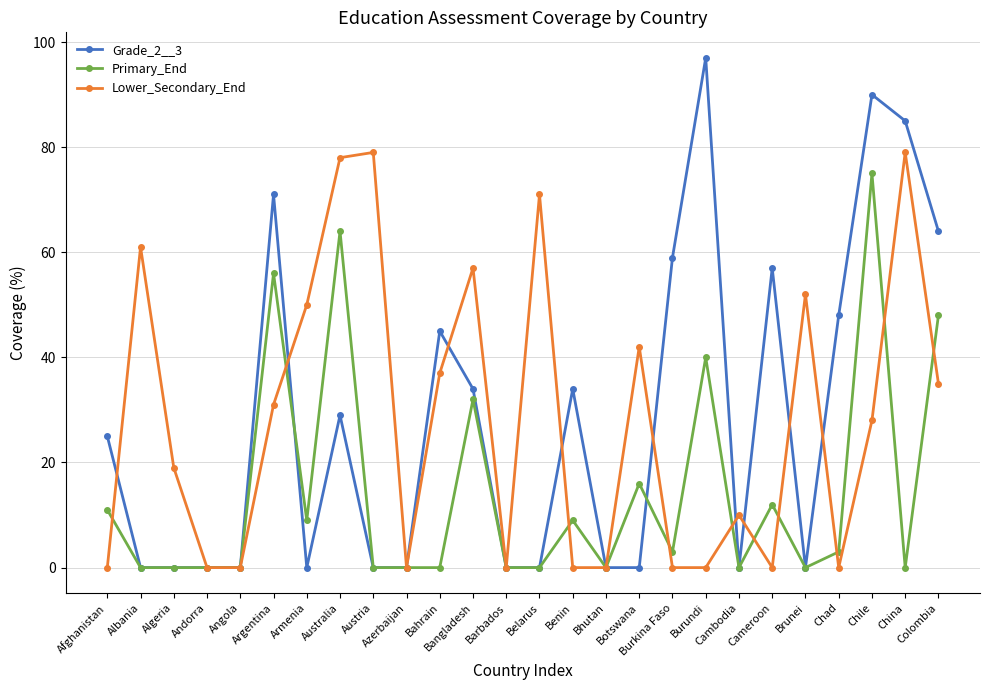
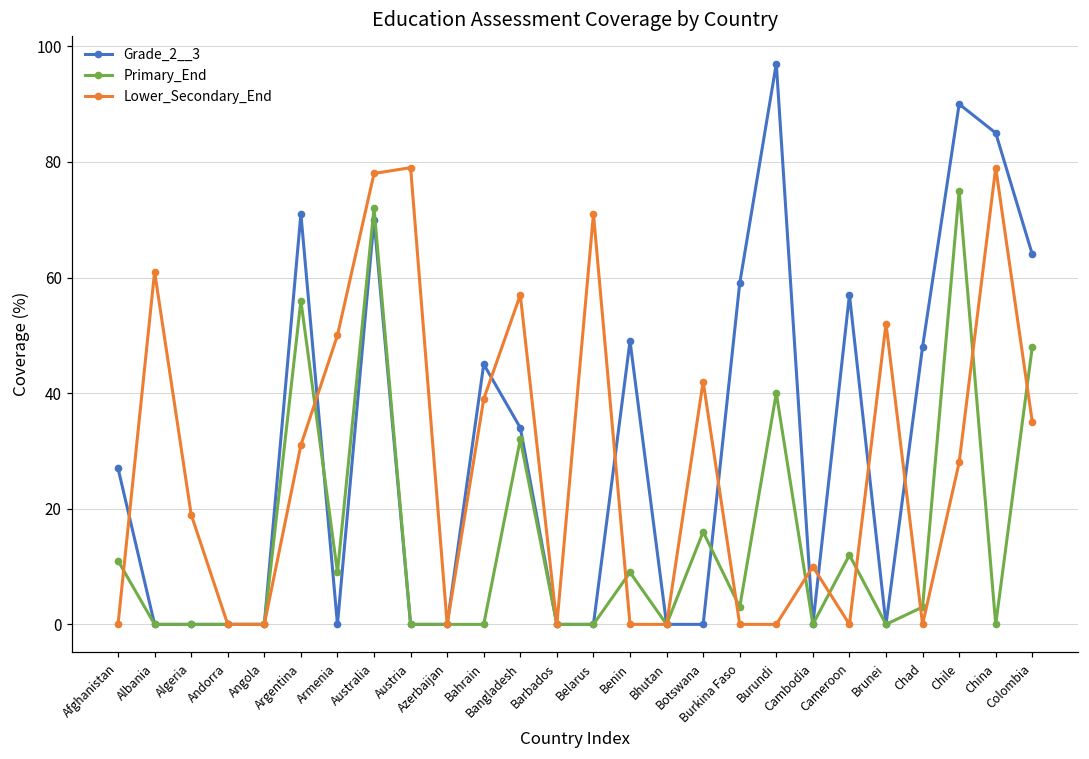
Grade_2__3, Afghanistan: 25 -> 27
Grade_2__3, Australia: 29 -> 70
Primary_End, Australia: 64 -> 72
Lower_Secondary_End, Bahrain: 37 -> 39
Grade_2__3, Benin: 34 -> 49
